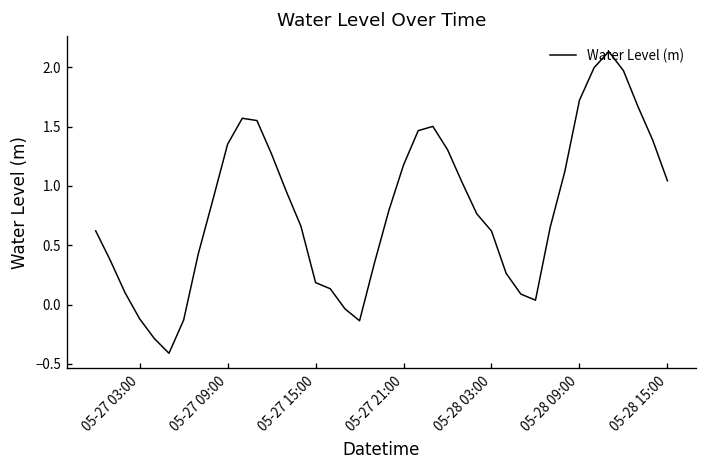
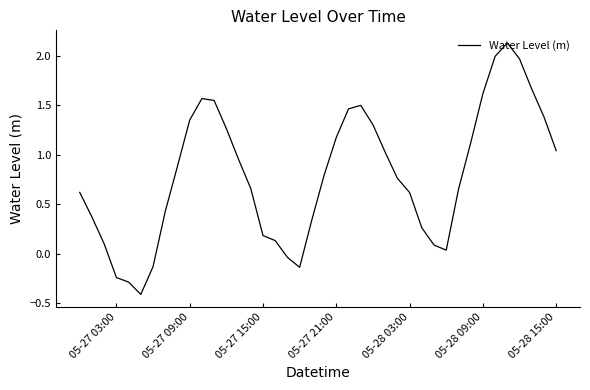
05-27 03:00: -0.1 -> -0.2
05-28 09:00: 1.7 -> 1.6
